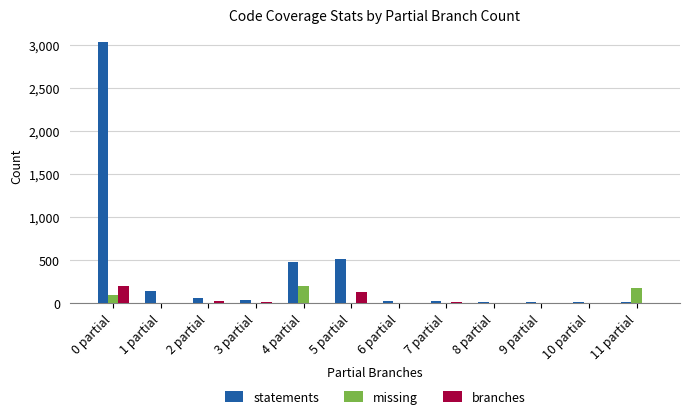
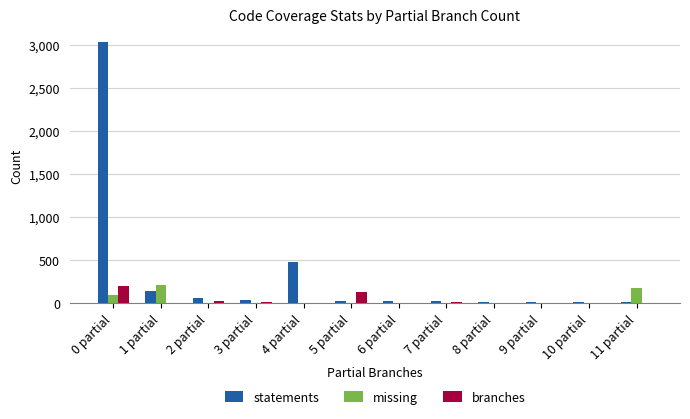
missing, 1 partial: 0 -> 200
missing, 4 partial: 200 -> 0
statements, 5 partial: 500 -> 0
